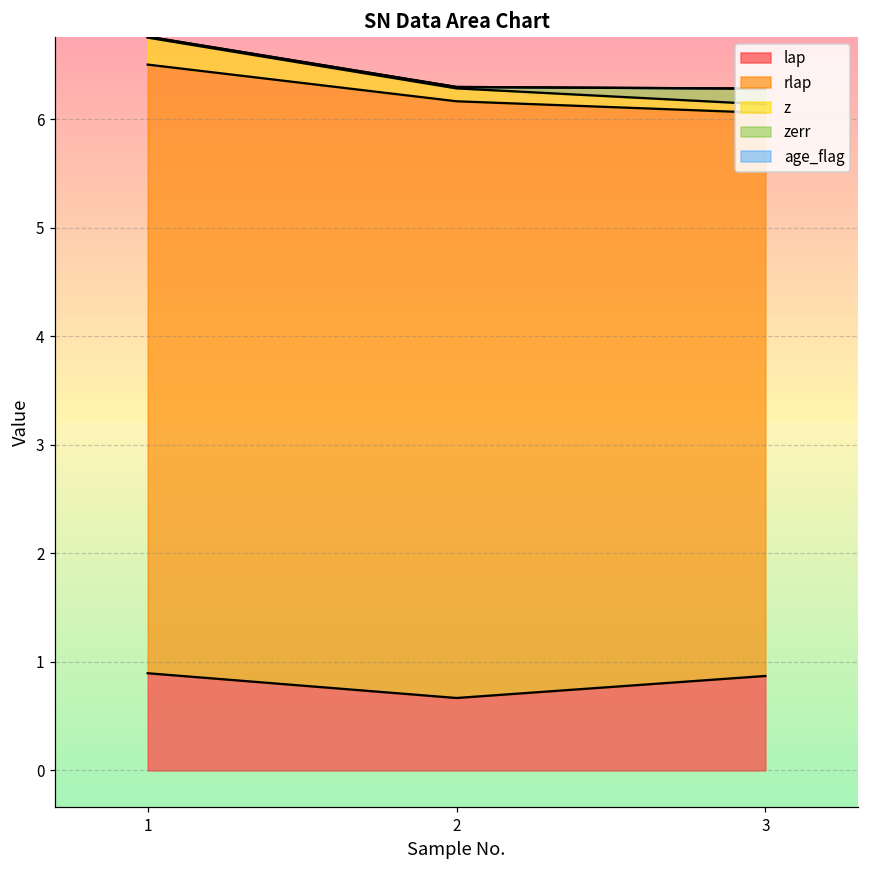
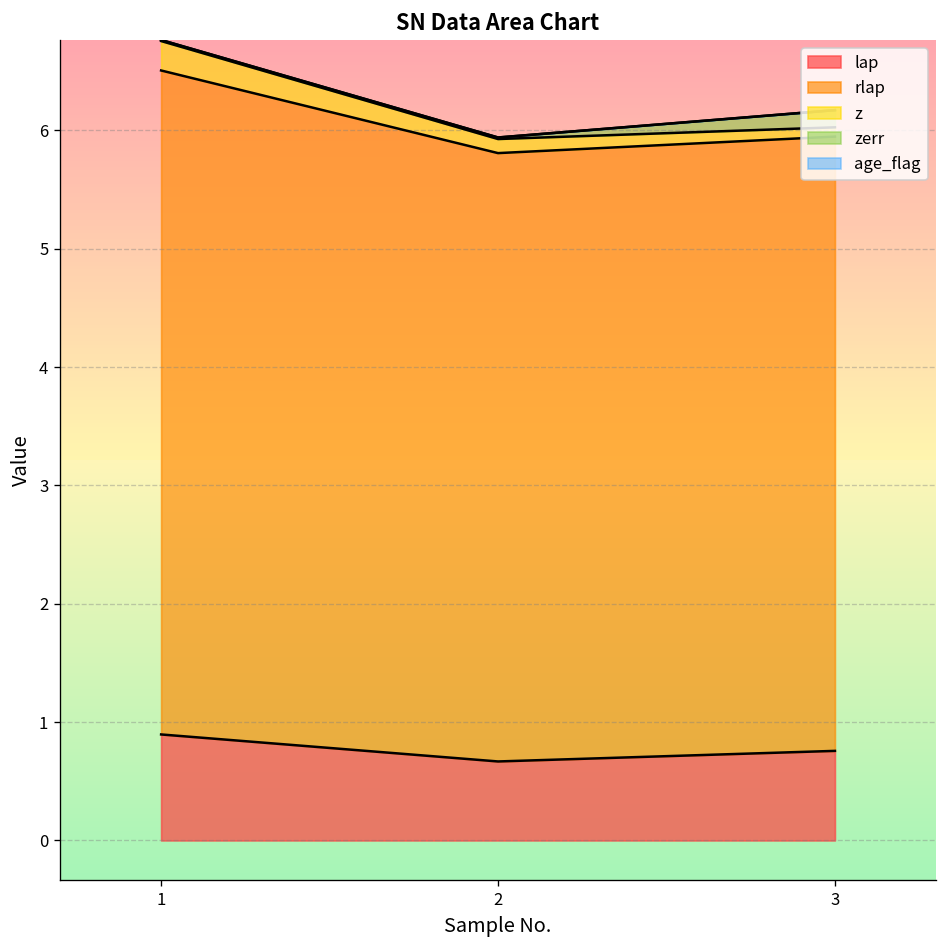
rlap, 2: 5.5 -> 5.1
lap, 3: 0.9 -> 0.8
